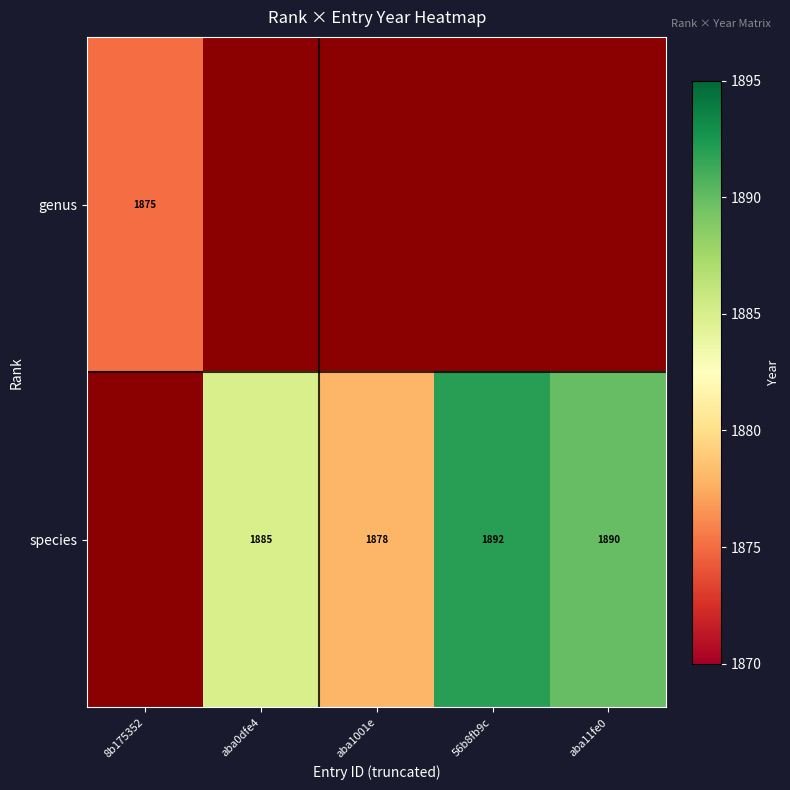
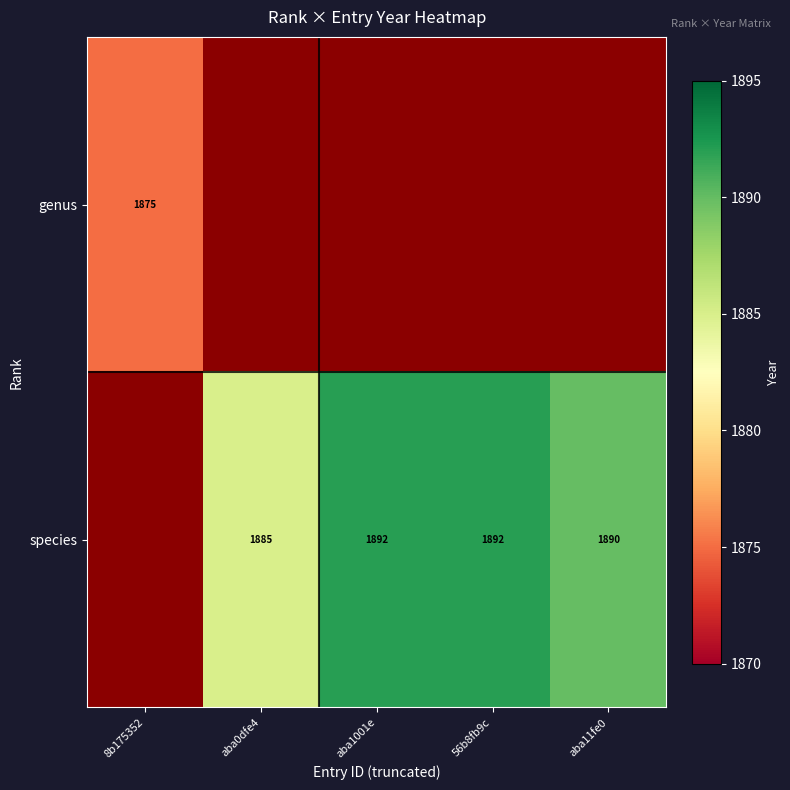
species, aba1001e: 1878 -> 1892
